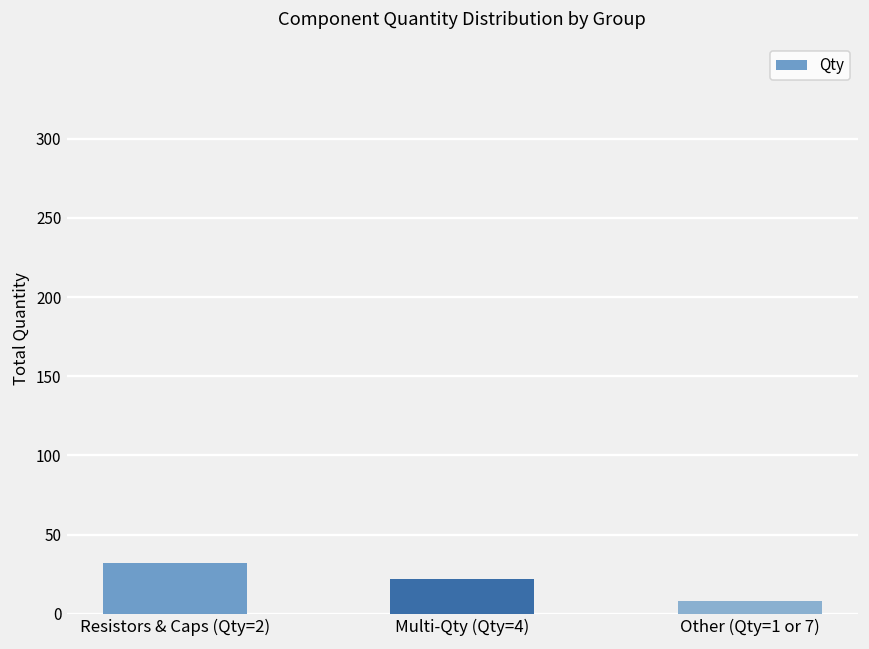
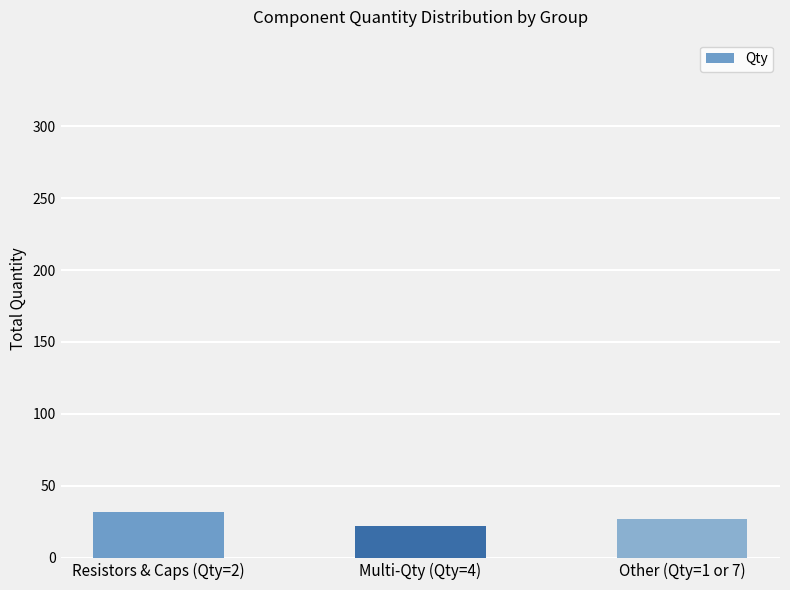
Other (Qty=1 or 7): 8 -> 27
